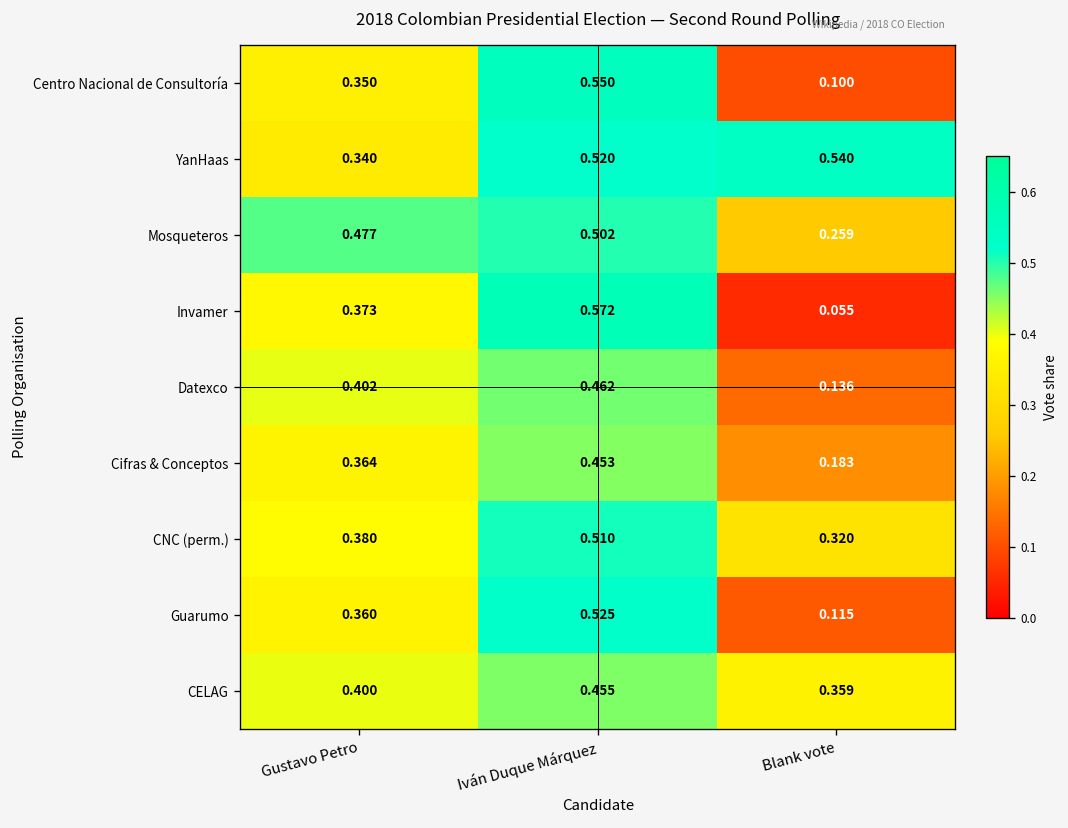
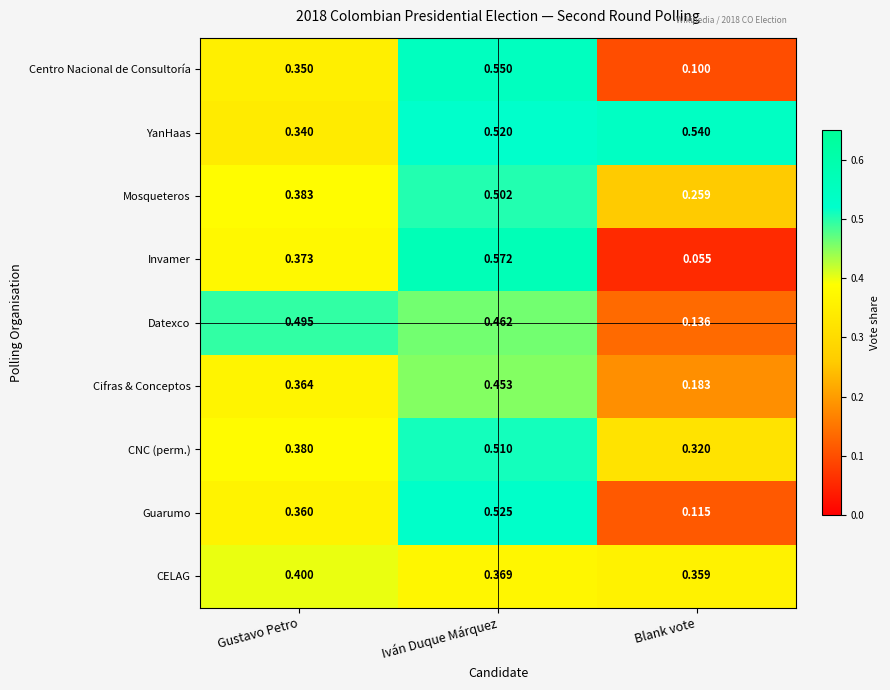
Mosqueteros, Gustavo Petro: 0.477 -> 0.383
Datexco, Gustavo Petro: 0.402 -> 0.495
CELAG, Iván Duque Márquez: 0.455 -> 0.369
